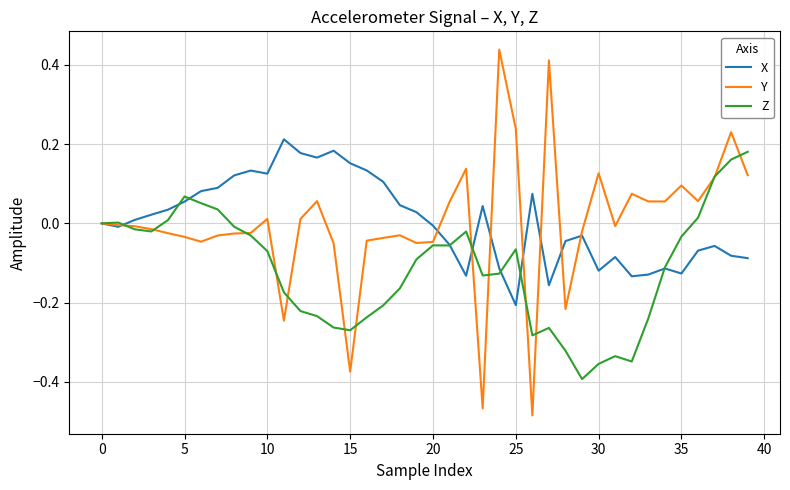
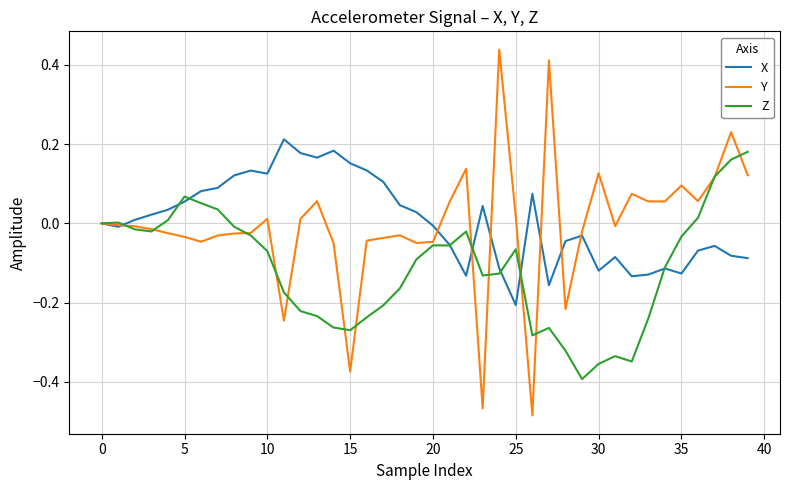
Y, 25: 0.24 -> 0.02
